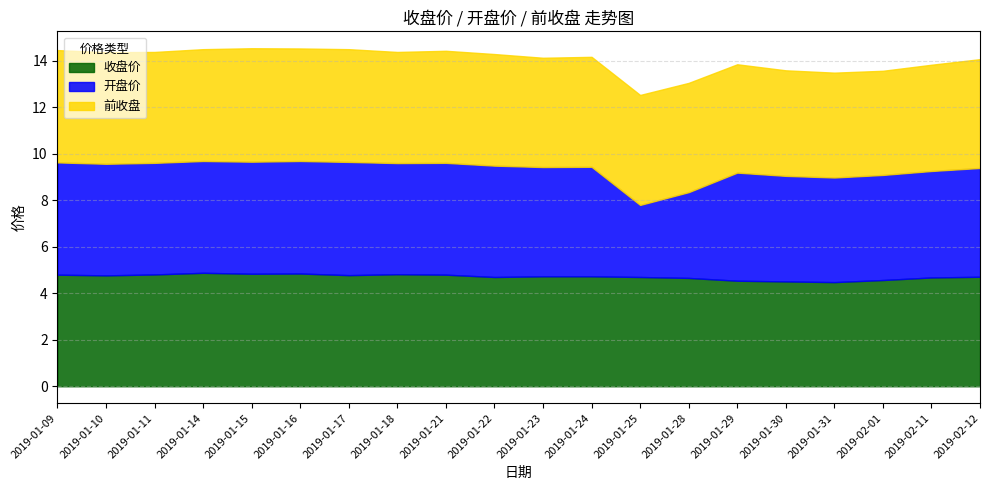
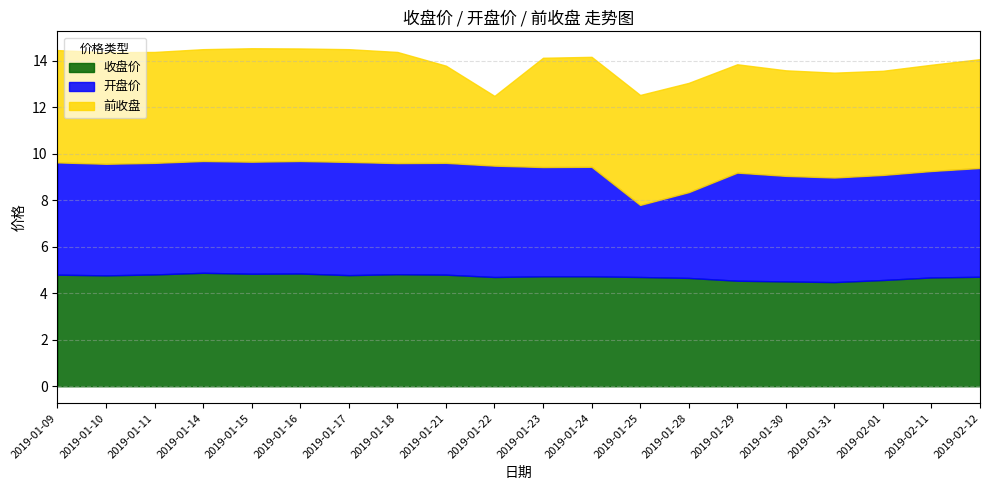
前收盘, 2019-01-21: 4.8 -> 4.2
前收盘, 2019-01-22: 4.8 -> 3.0
